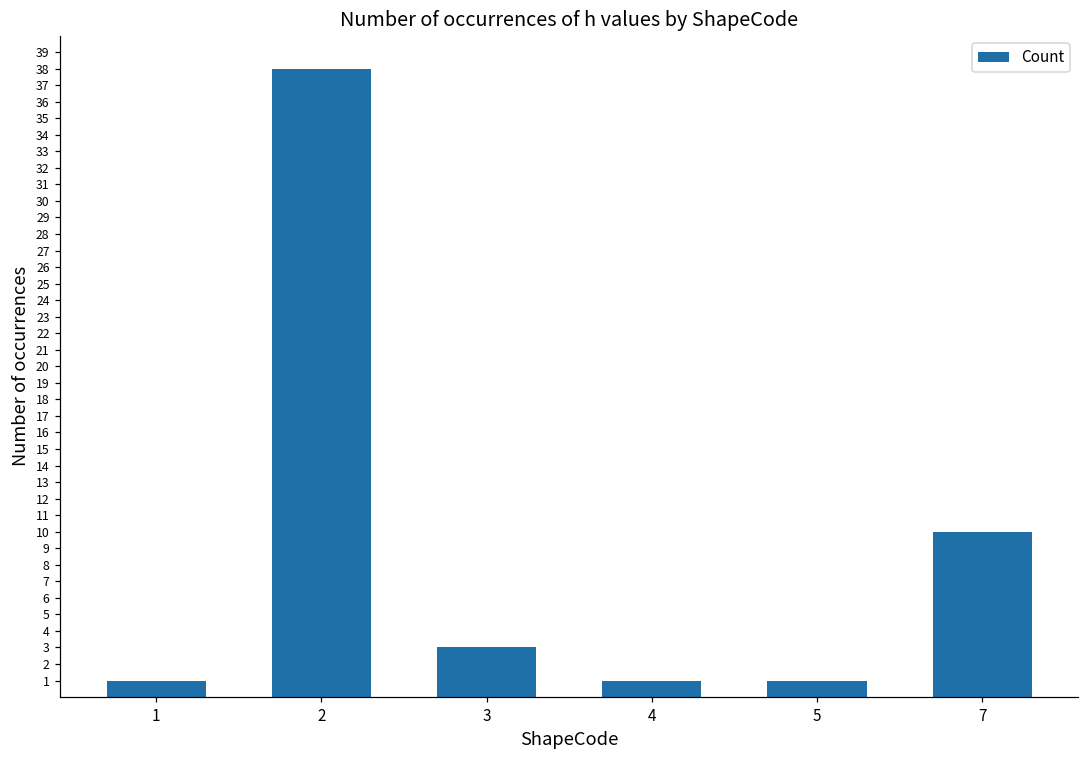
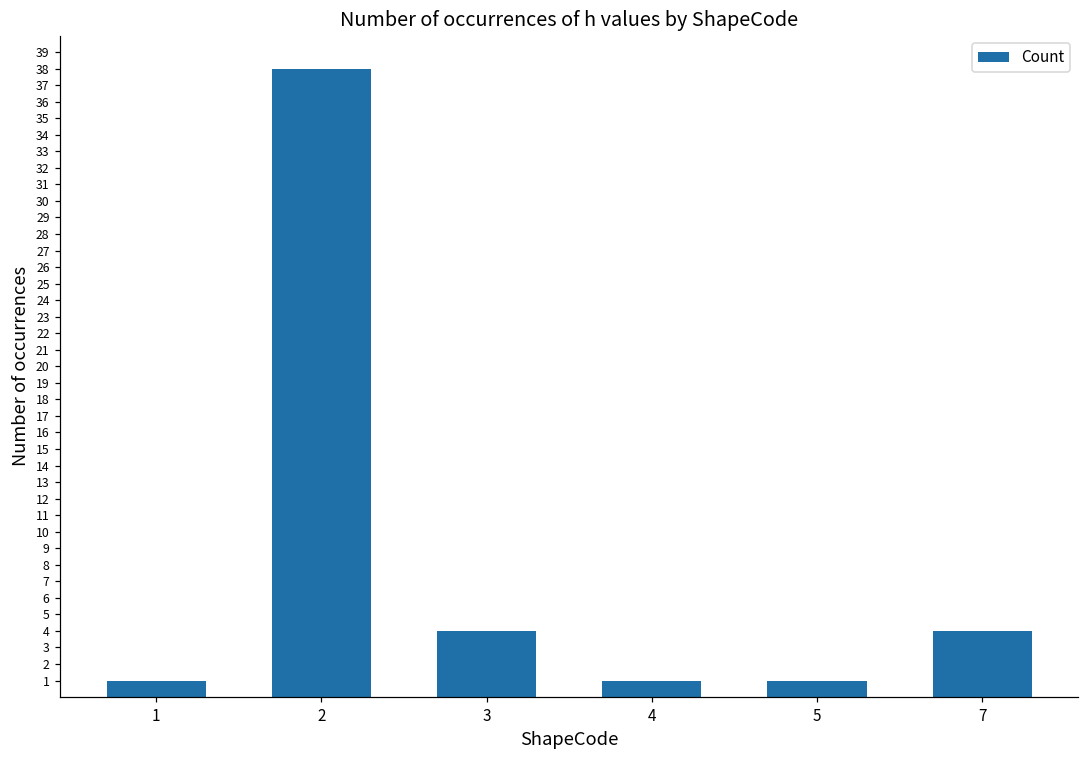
3: 3 -> 4
7: 10 -> 4
